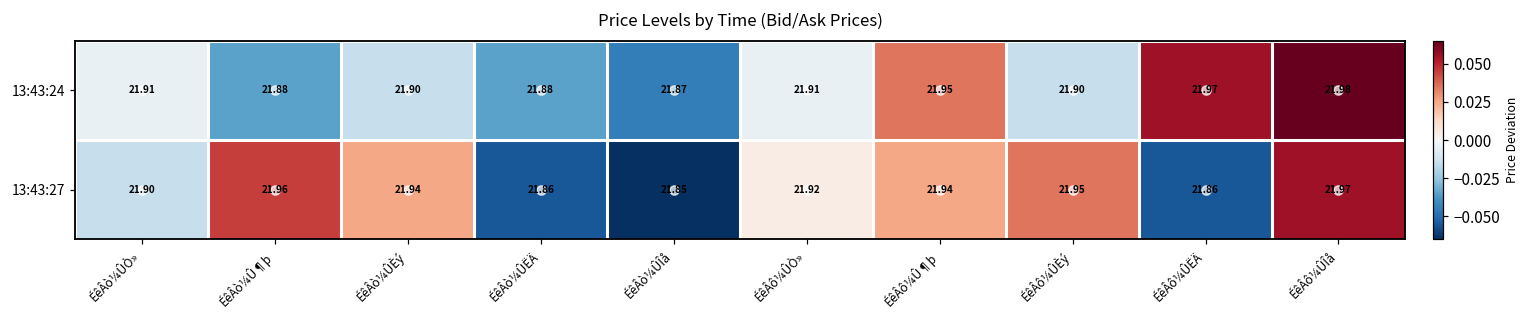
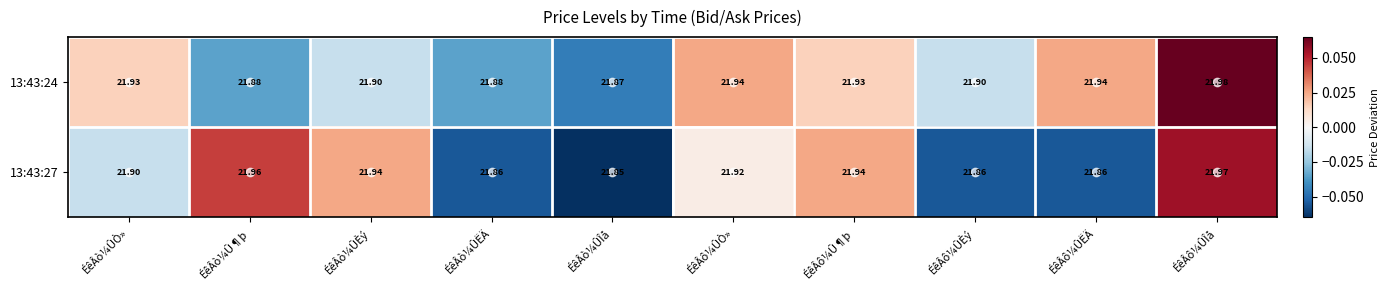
13:43:24, ÉêÂò¼ÛÒ»: 21.91 -> 21.93
13:43:24, ÉêÂô¼ÛÒ»: 21.91 -> 21.94
13:43:24, ÉêÂô¼Û¶þ: 21.95 -> 21.93
13:43:24, ÉêÂô¼ÛËÄ: 21.97 -> 21.94
13:43:27, ÉêÂô¼ÛÈý: 21.95 -> 21.86
